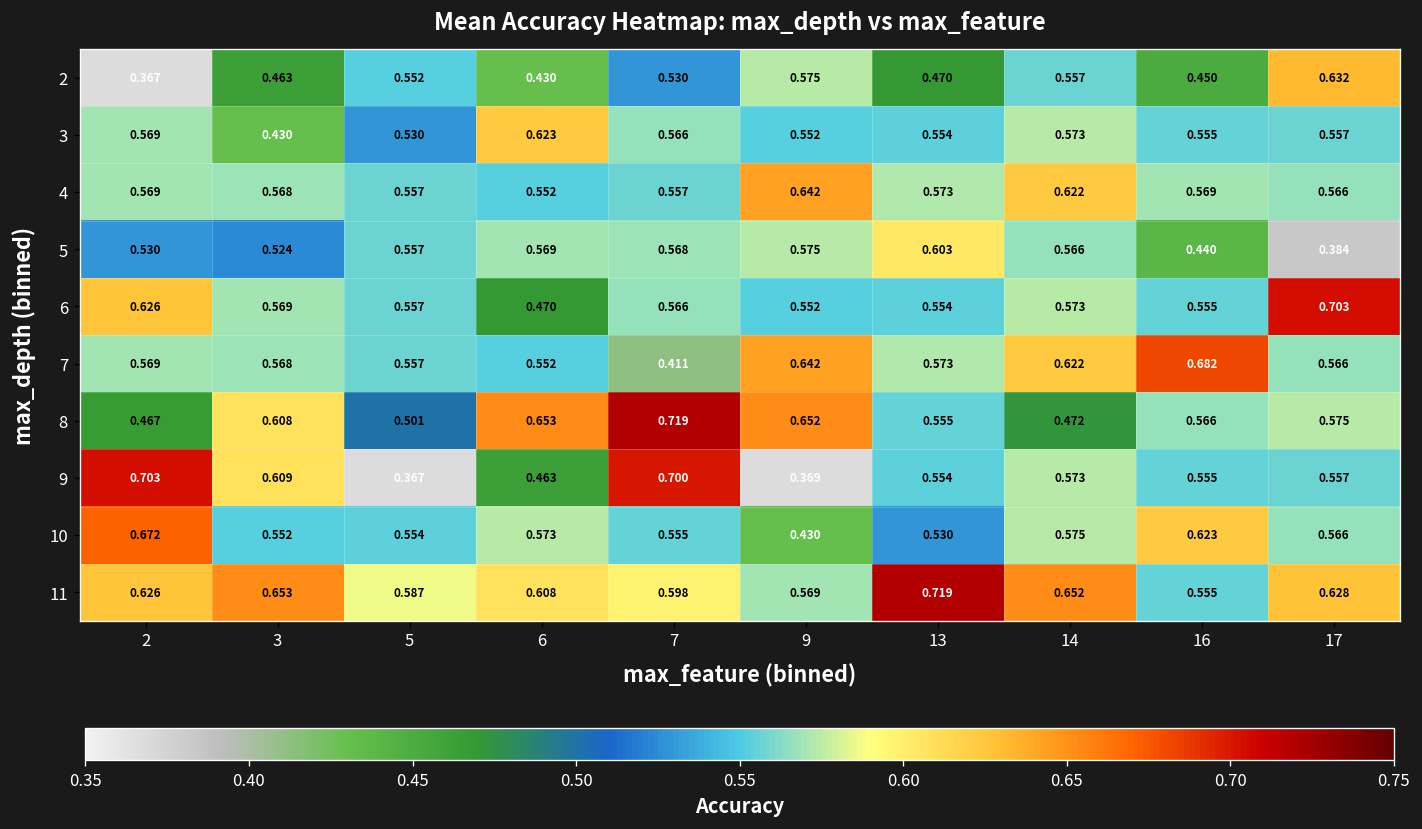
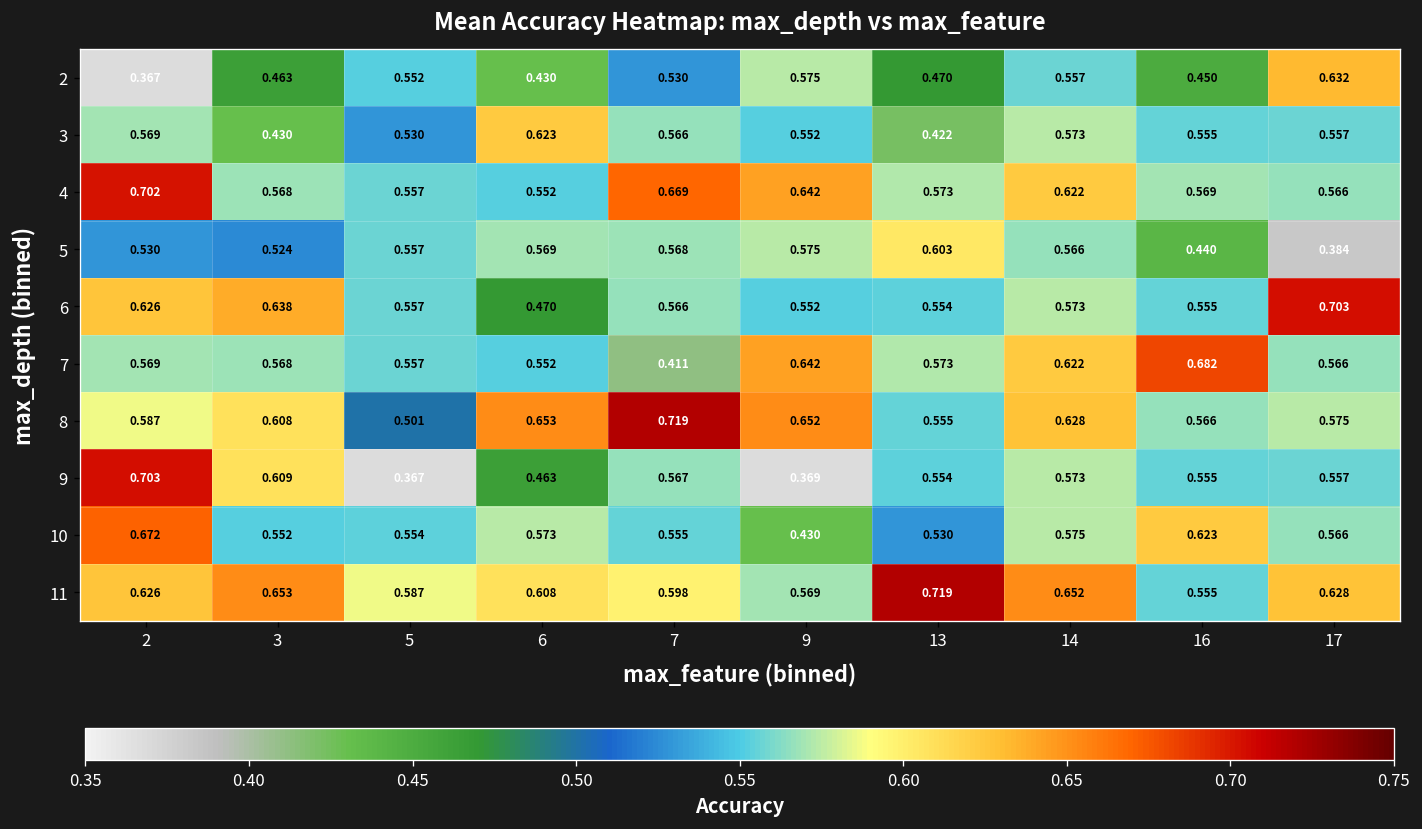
3, 13: 0.554 -> 0.422
4, 2: 0.569 -> 0.702
4, 7: 0.557 -> 0.669
6, 3: 0.569 -> 0.638
8, 2: 0.467 -> 0.587
8, 14: 0.472 -> 0.628
9, 7: 0.700 -> 0.567
